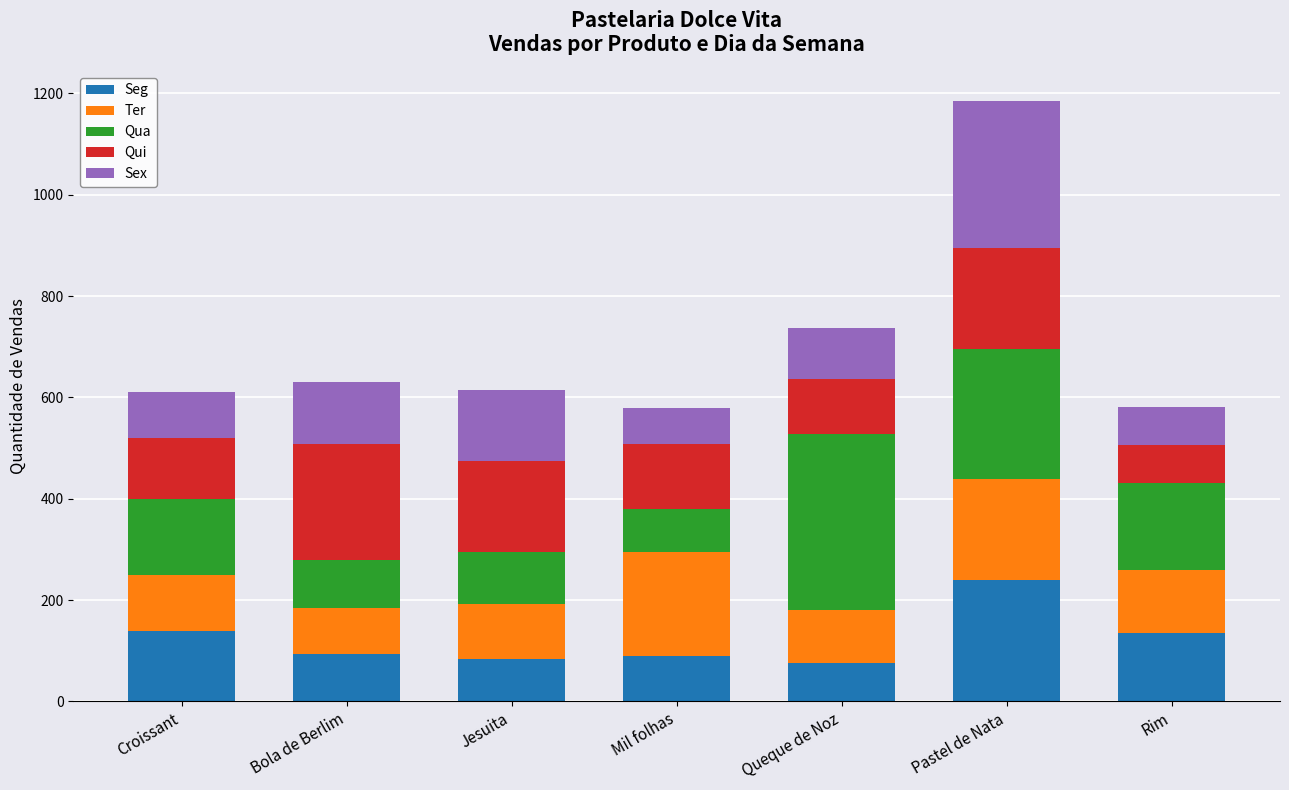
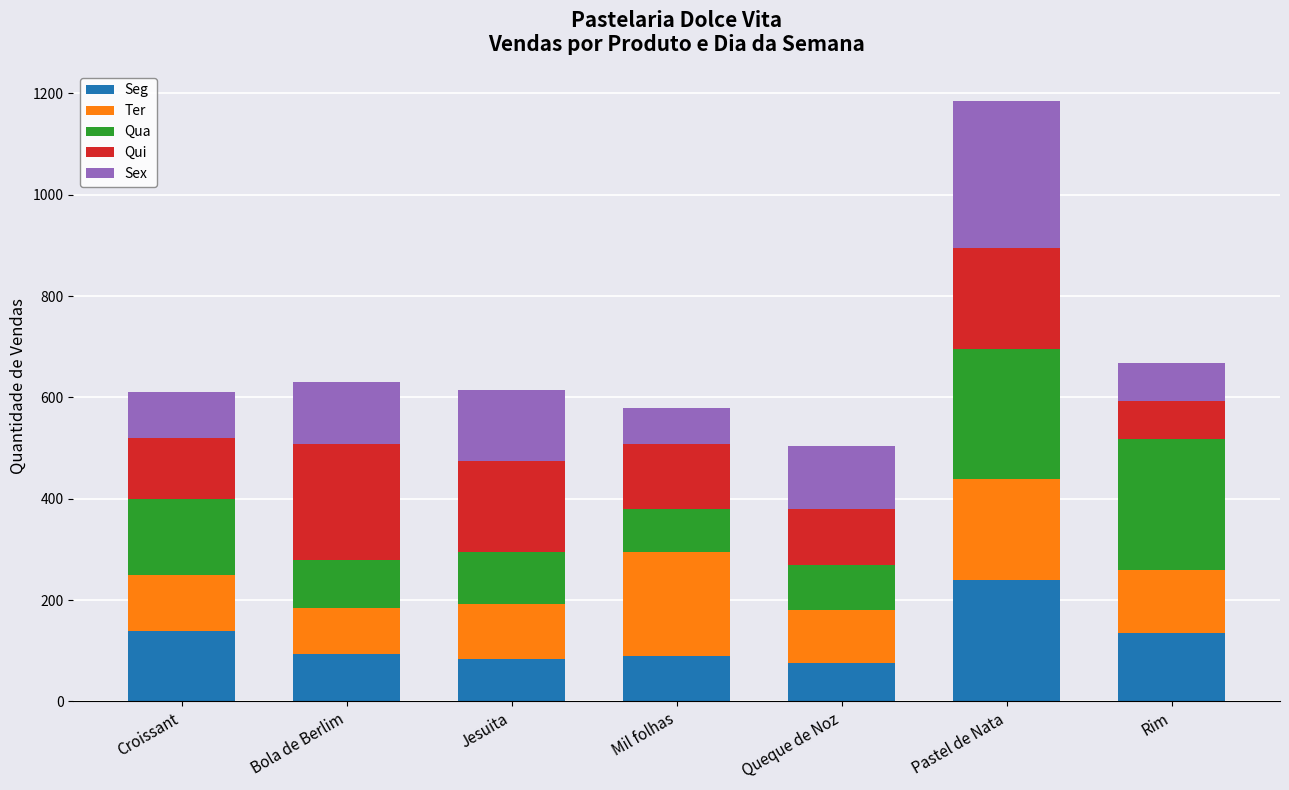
Qua, Queque de Noz: 350 -> 90
Sex, Queque de Noz: 100 -> 120
Qua, Rim: 170 -> 260
